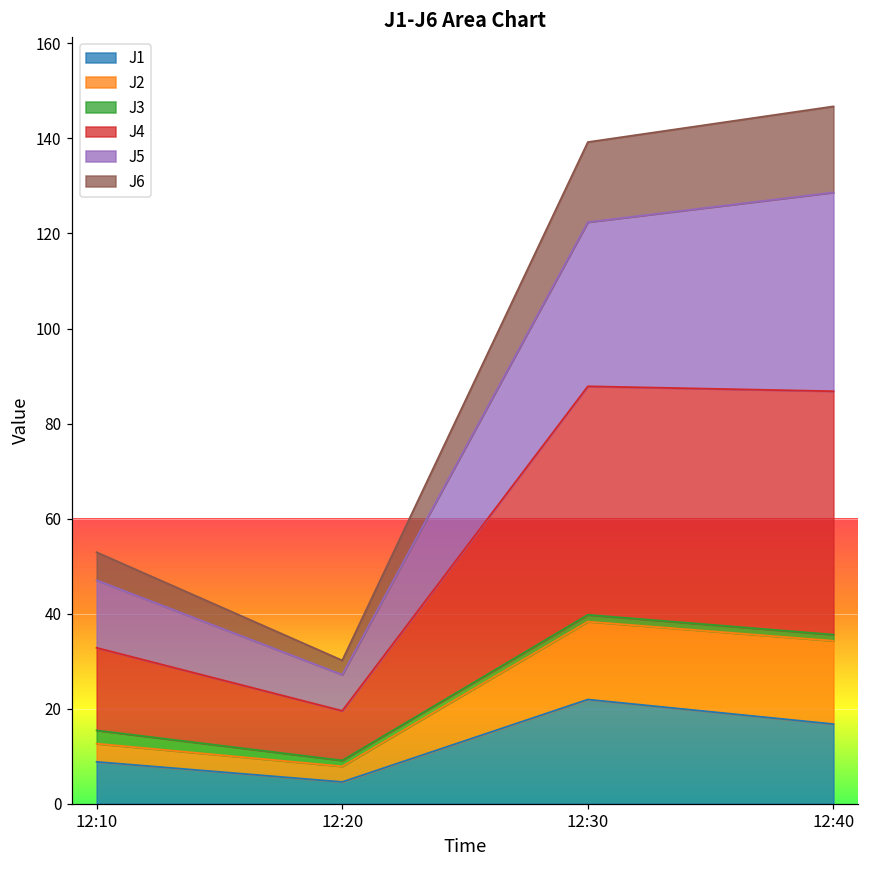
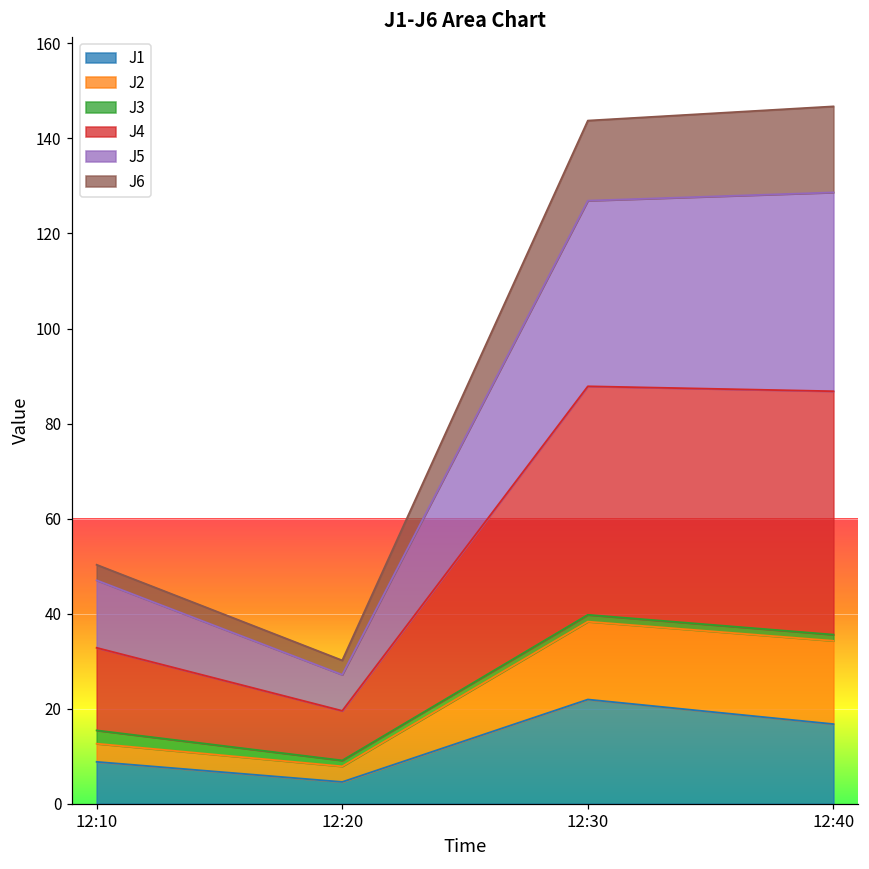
J6, 12:10: 6 -> 3
J5, 12:30: 35 -> 39
